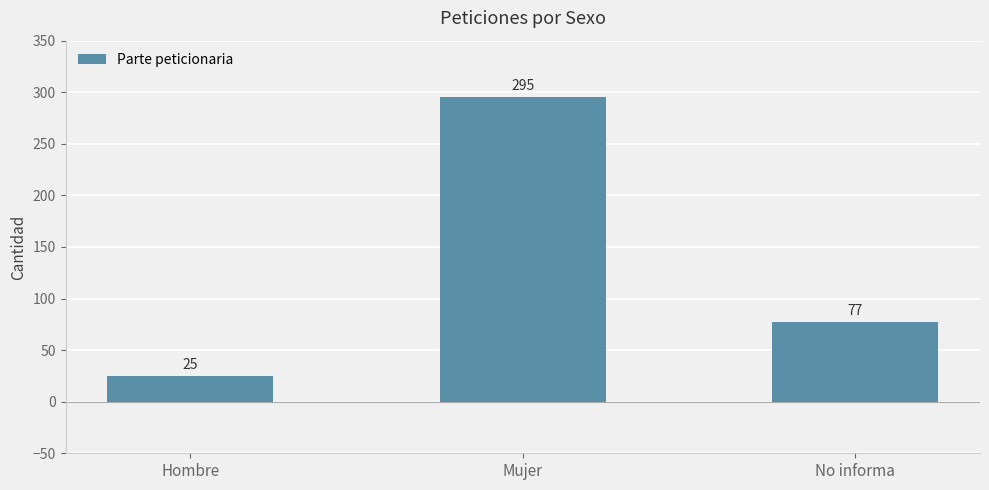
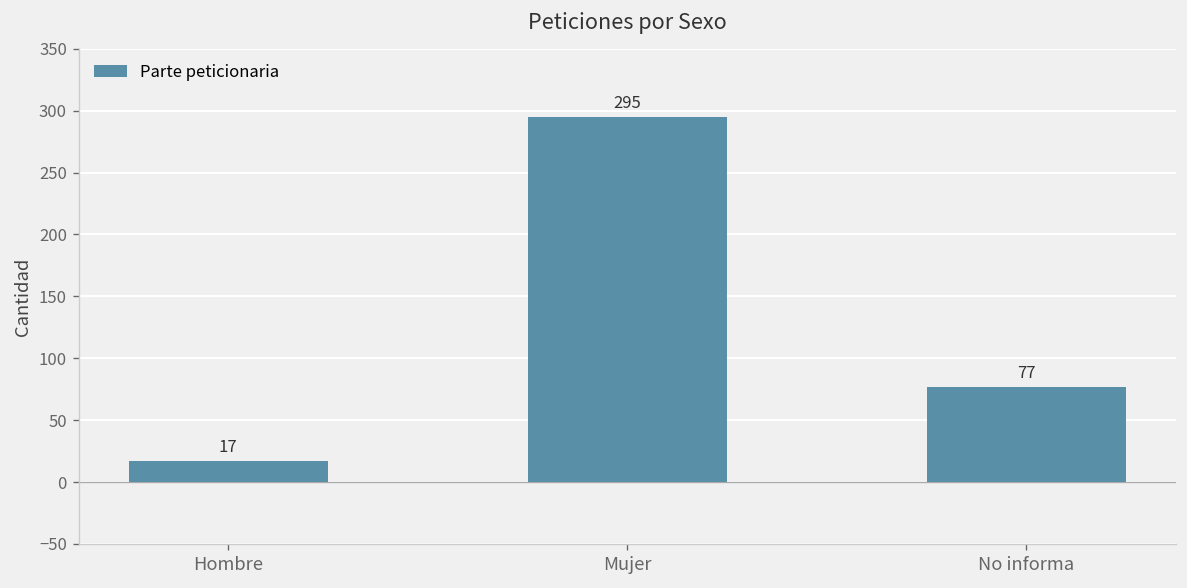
Hombre: 25 -> 17
